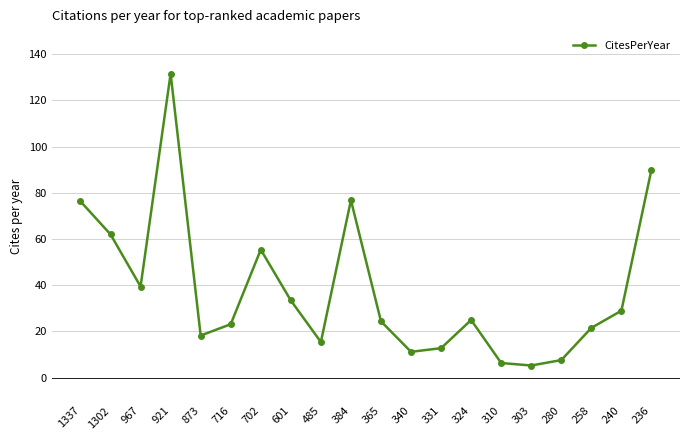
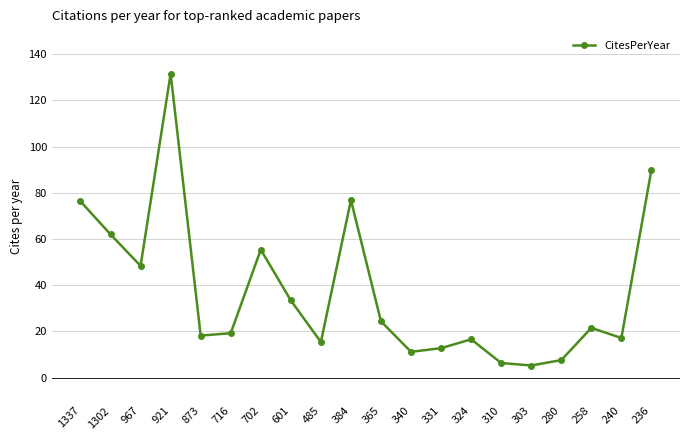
967: 39 -> 48
716: 23 -> 19
324: 25 -> 17
240: 29 -> 17
